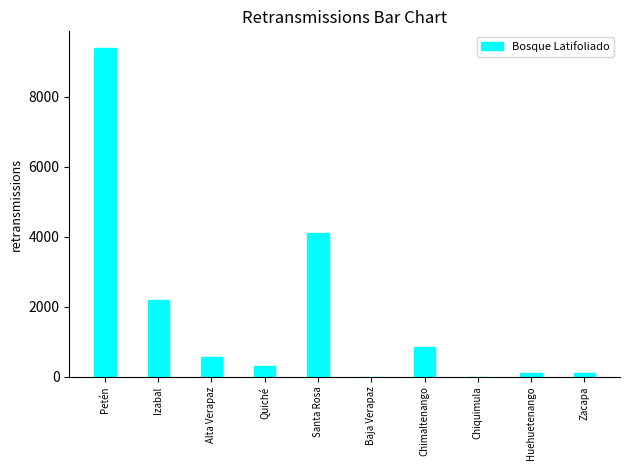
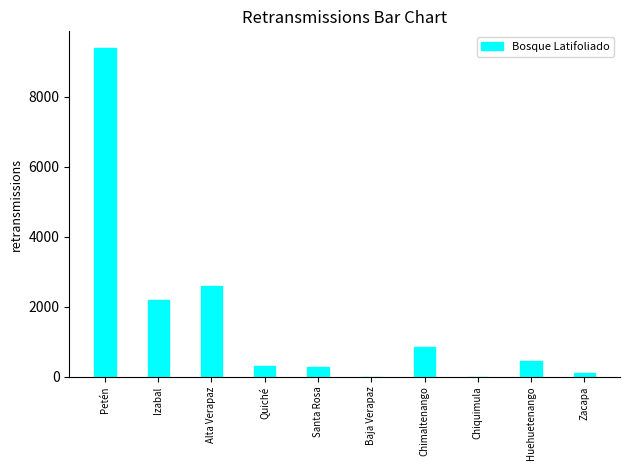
Alta Verapaz: 600 -> 2600
Santa Rosa: 4100 -> 300
Huehuetenango: 100 -> 400
